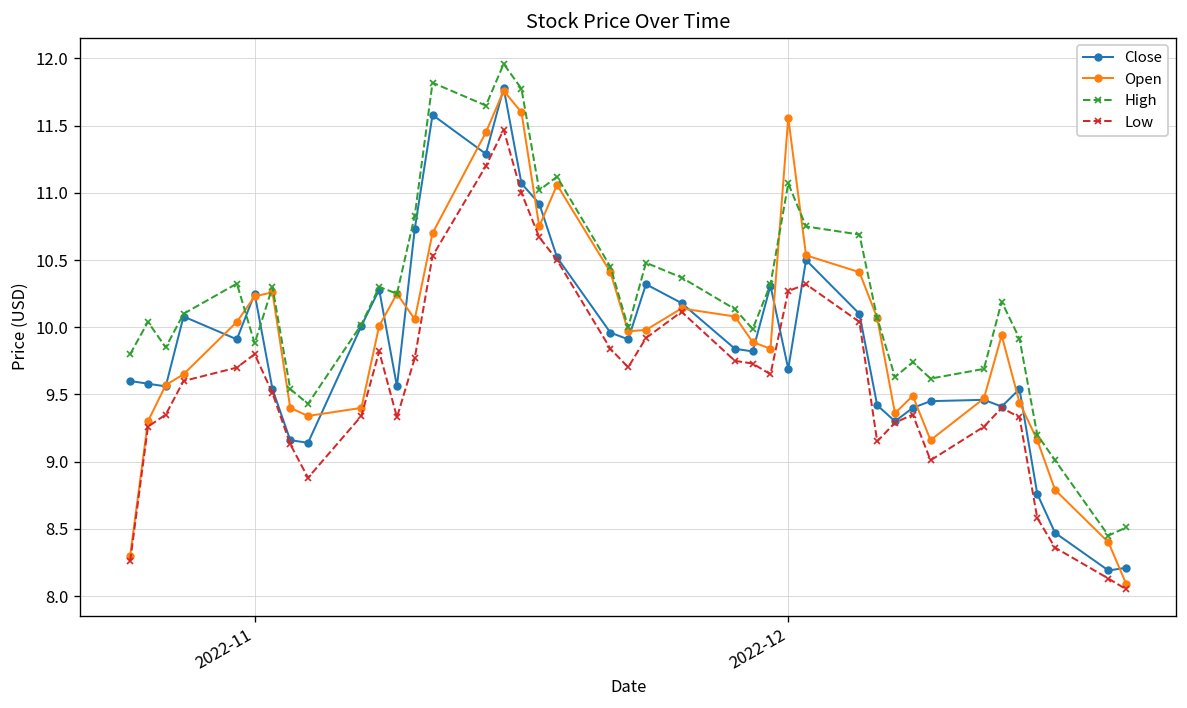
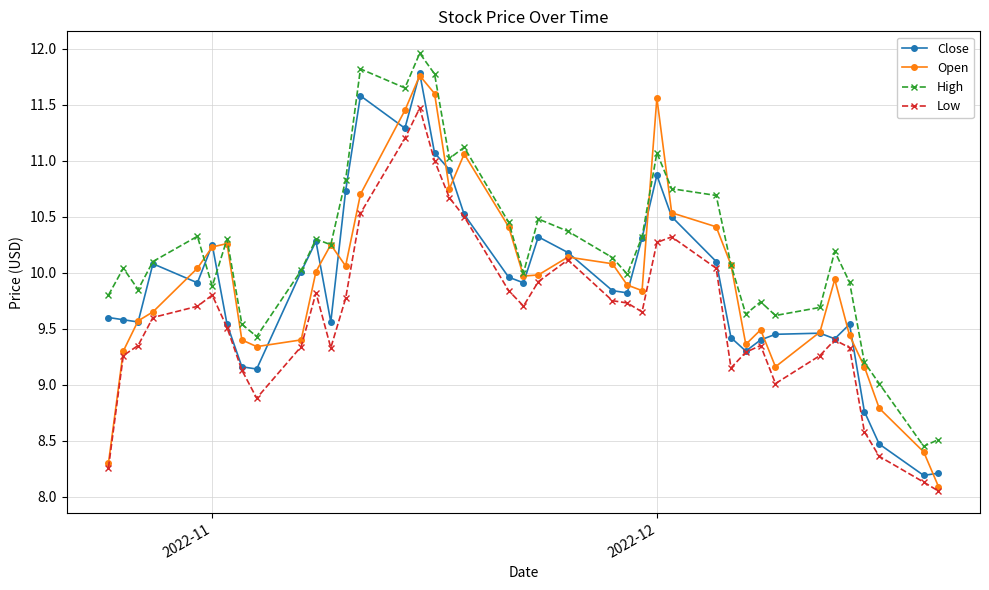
Close, 2022-12: 9.69 -> 10.87
